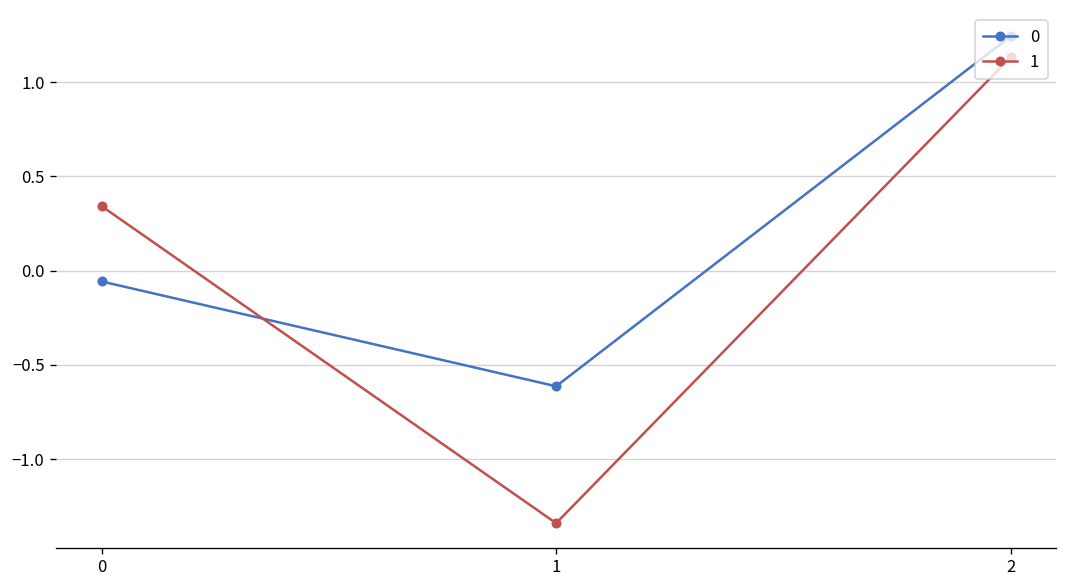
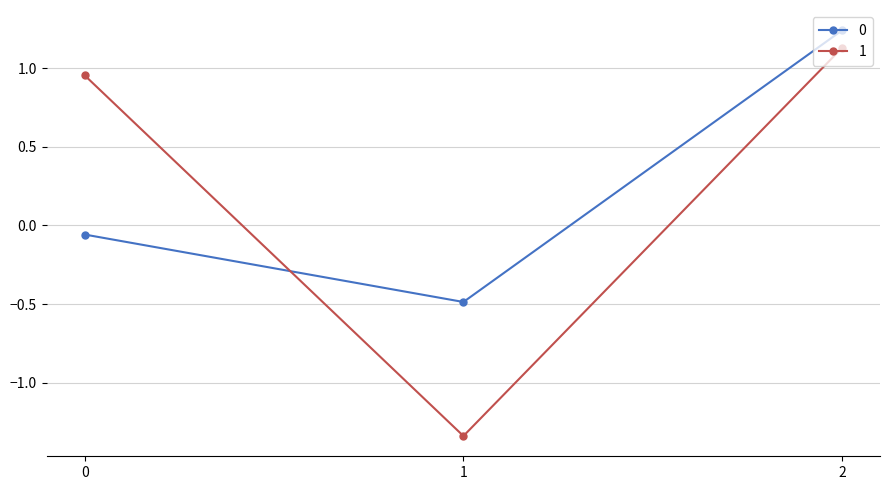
1, 0: 0.34 -> 0.96
0, 1: -0.61 -> -0.49
